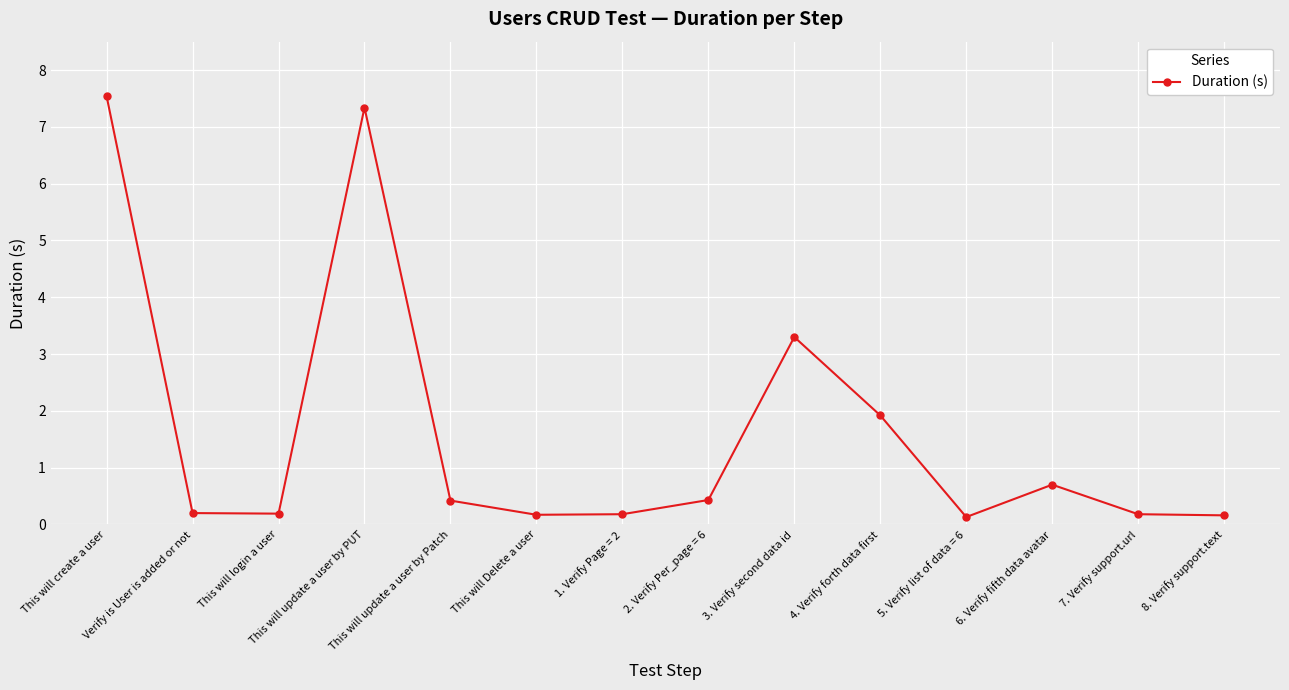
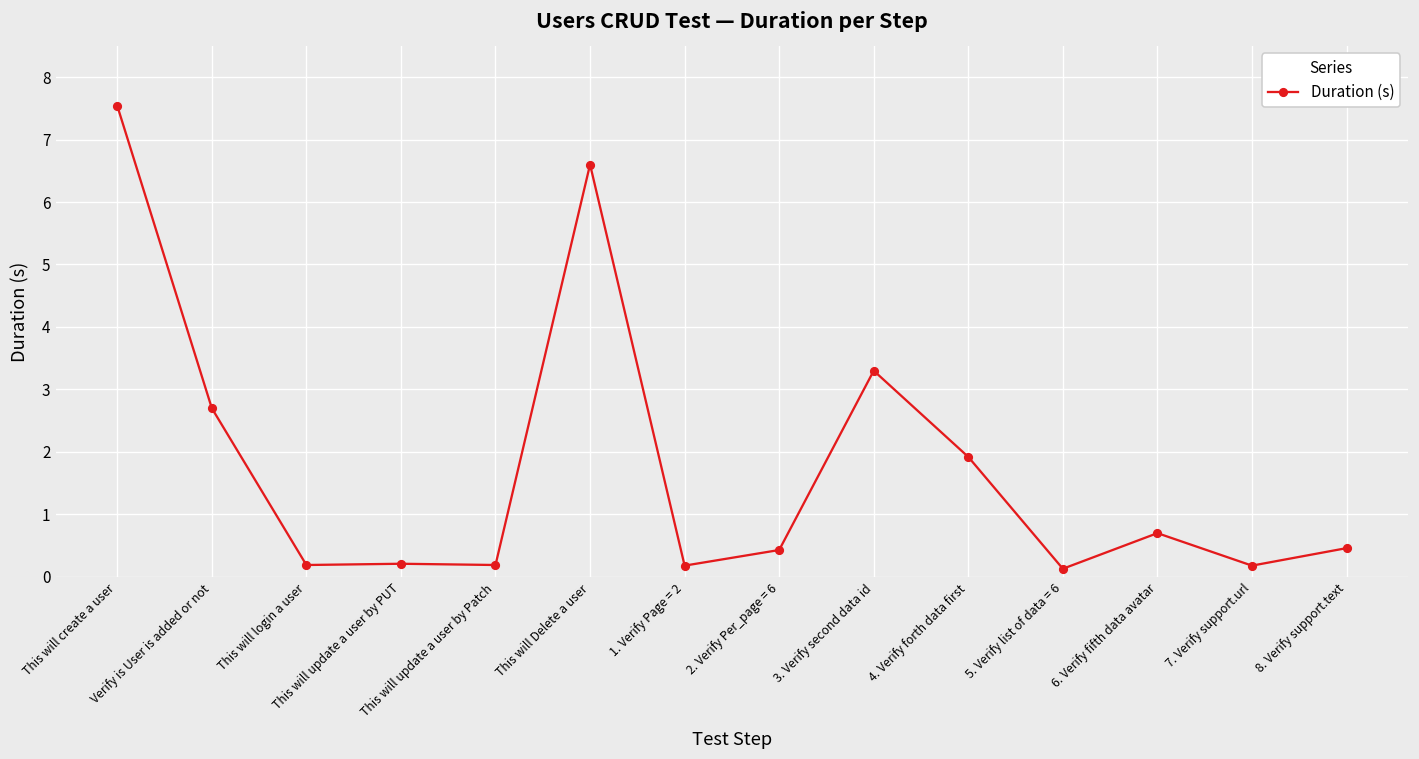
Verify is User is added or not: 0.2 -> 2.7
This will update a user by PUT: 7.3 -> 0.2
This will update a user by Patch: 0.4 -> 0.2
This will Delete a user: 0.2 -> 6.6
8. Verify support.text: 0.2 -> 0.5
